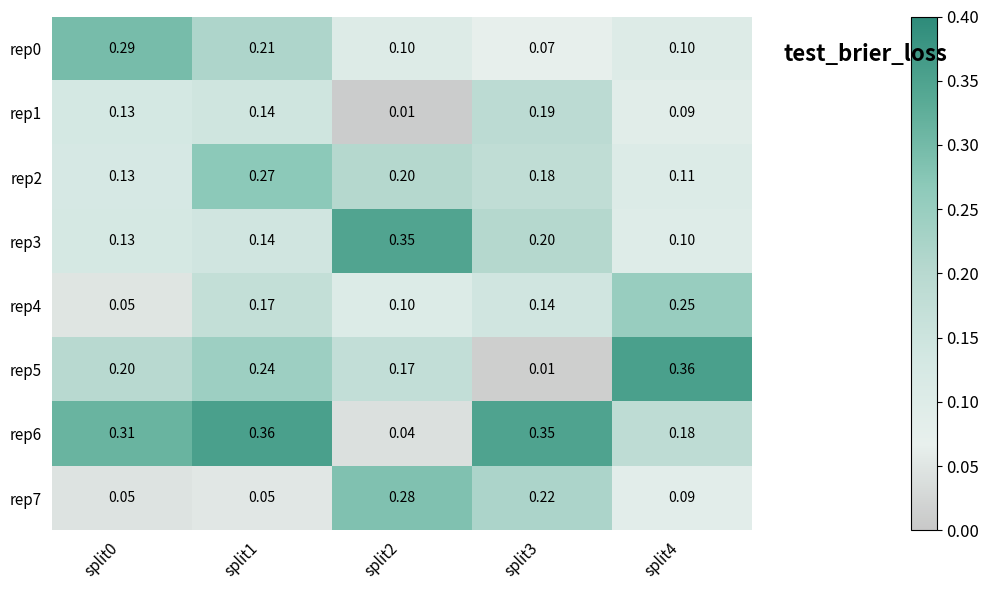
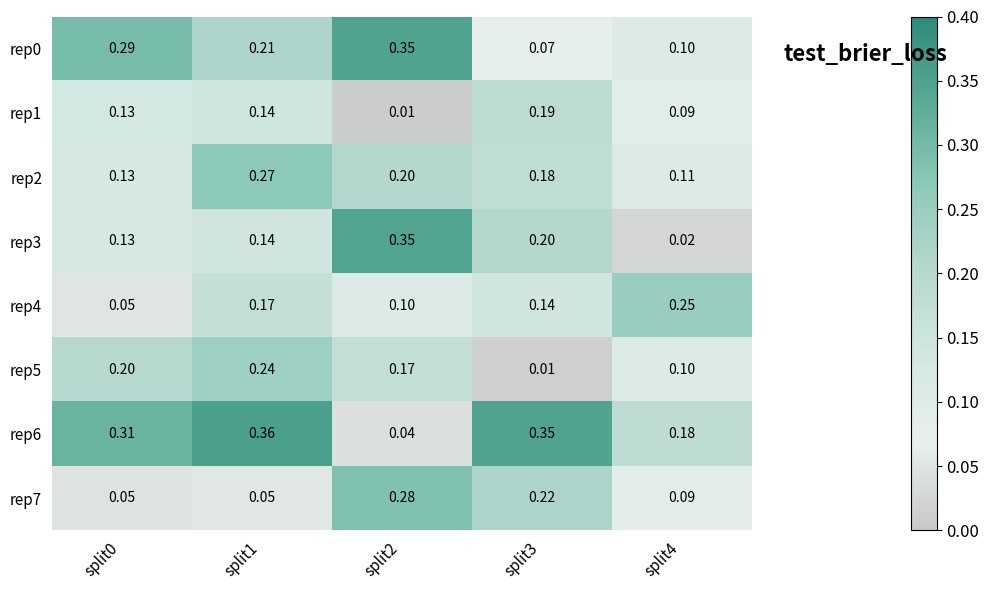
rep0, split2: 0.10 -> 0.35
rep3, split4: 0.10 -> 0.02
rep5, split4: 0.36 -> 0.10
